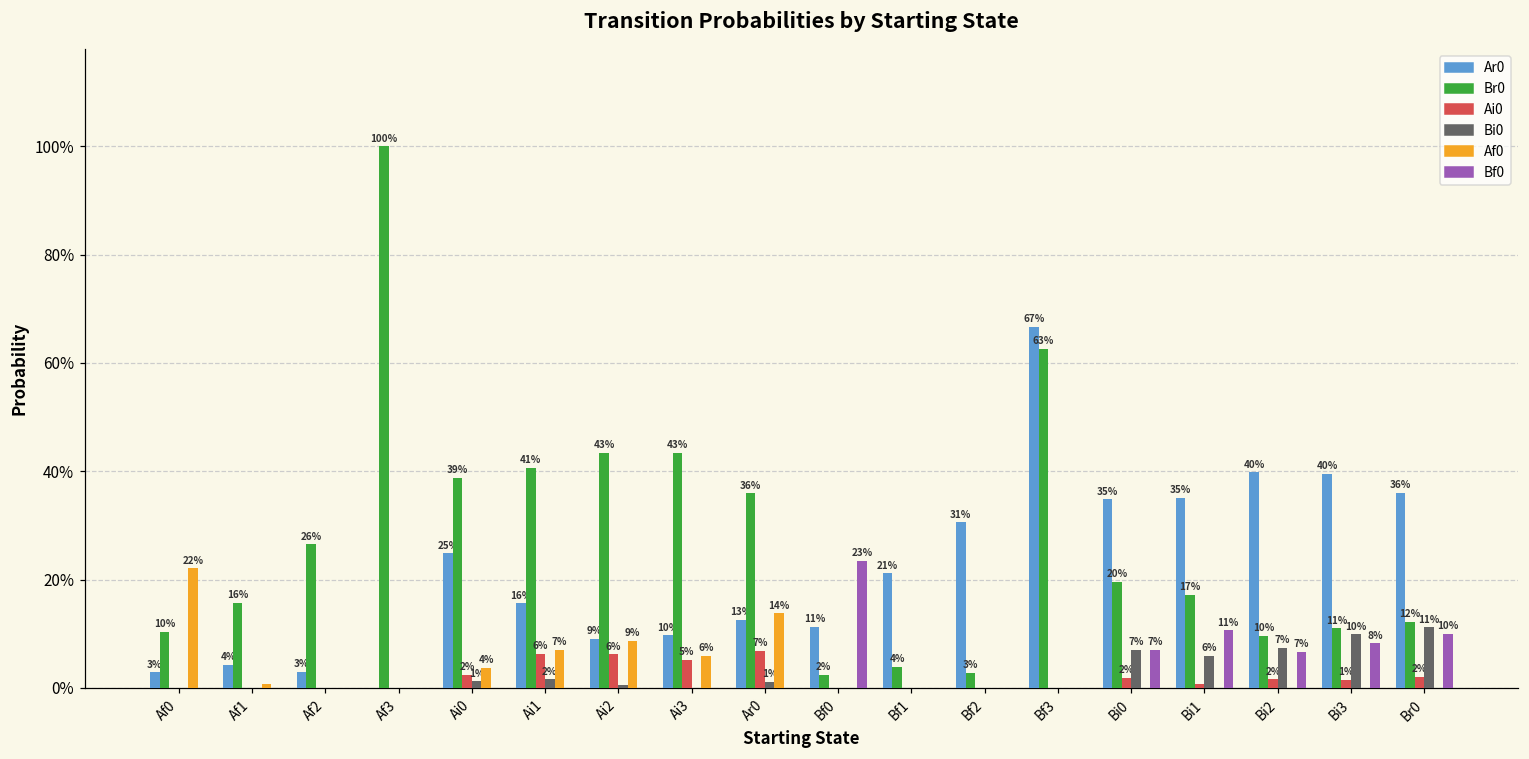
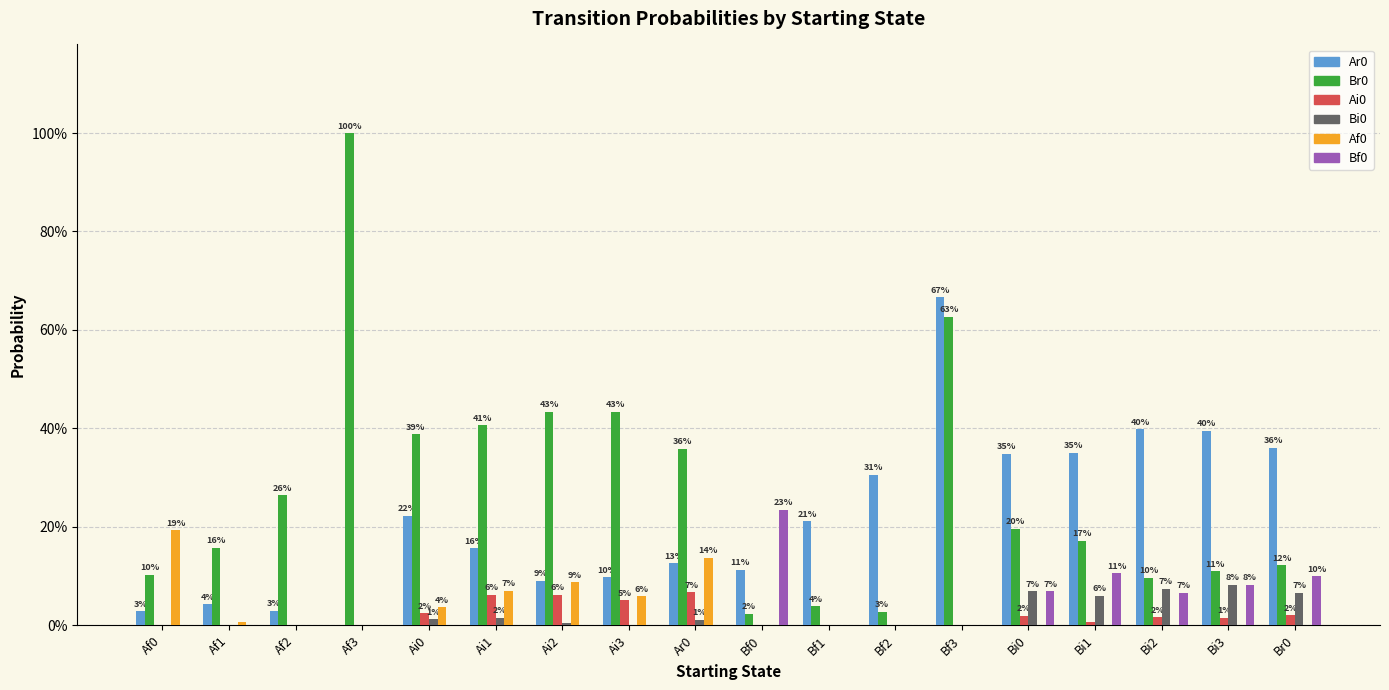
Af0, Af0: 22% -> 19%
Ar0, Ai0: 25% -> 22%
Bi0, Bi3: 10% -> 8%
Bi0, Br0: 11% -> 7%
